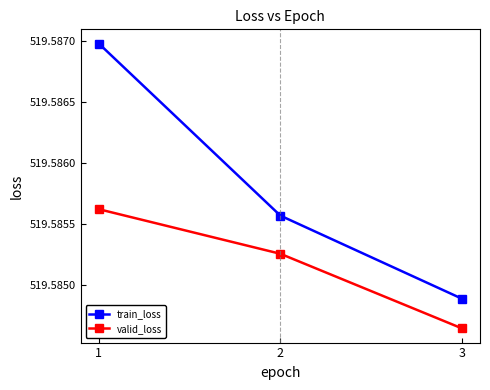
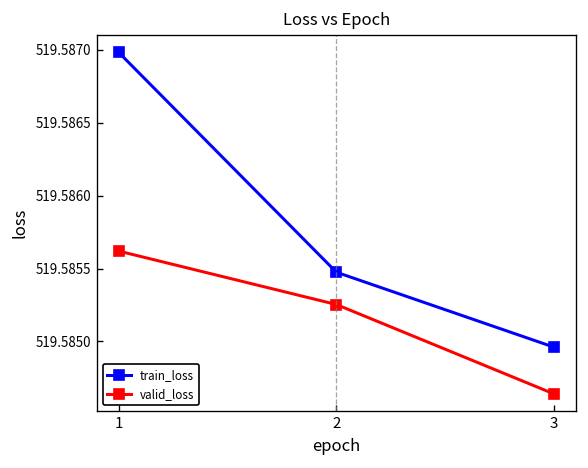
train_loss, 2: 519.58557 -> 519.58547
train_loss, 3: 519.58488 -> 519.58496
